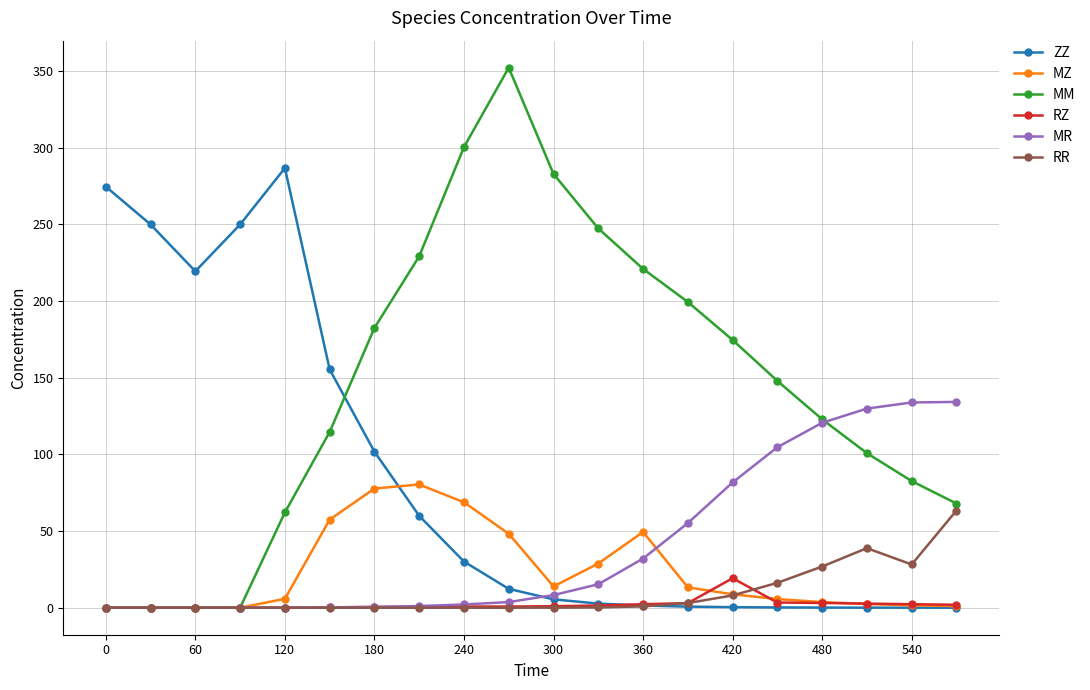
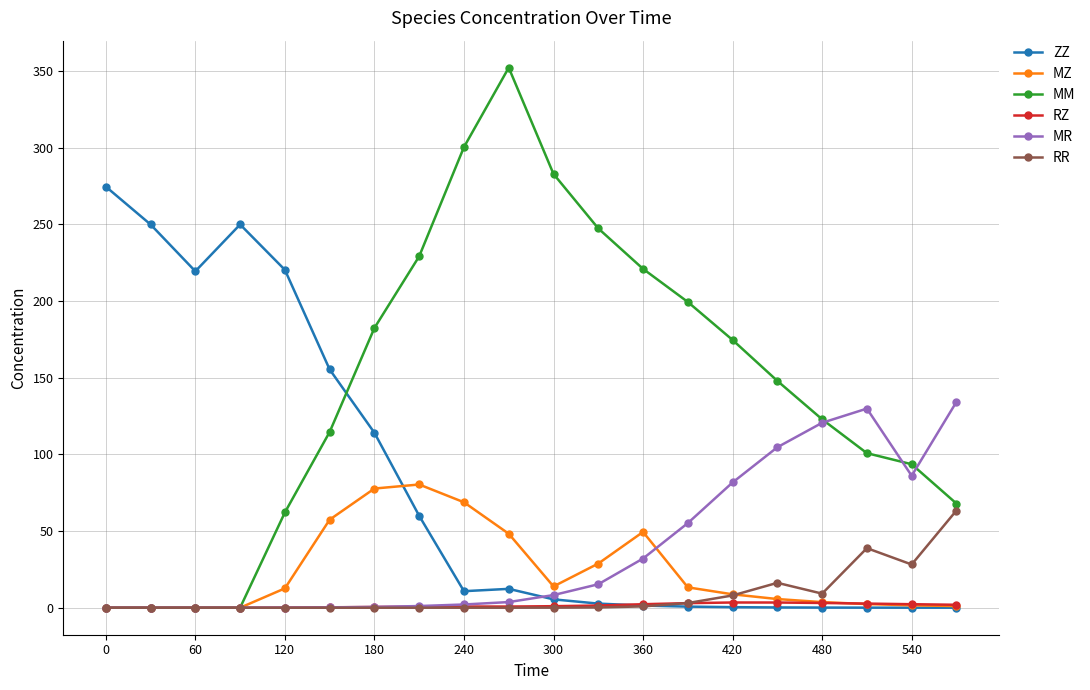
ZZ, 120: 287 -> 220
MZ, 120: 6 -> 13
ZZ, 180: 102 -> 114
ZZ, 240: 30 -> 11
RZ, 420: 19 -> 3
RR, 480: 27 -> 9
MM, 540: 83 -> 94
MR, 540: 134 -> 86
